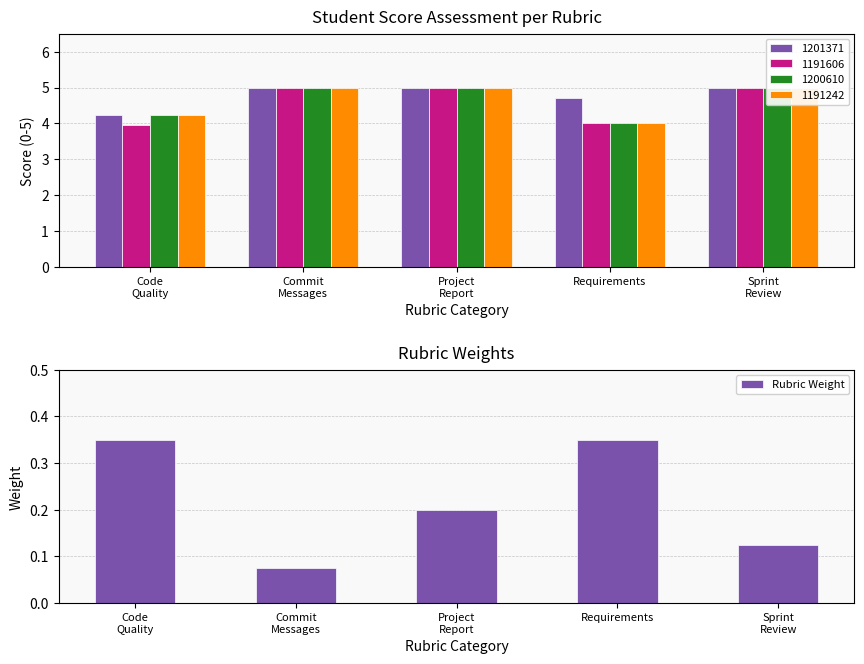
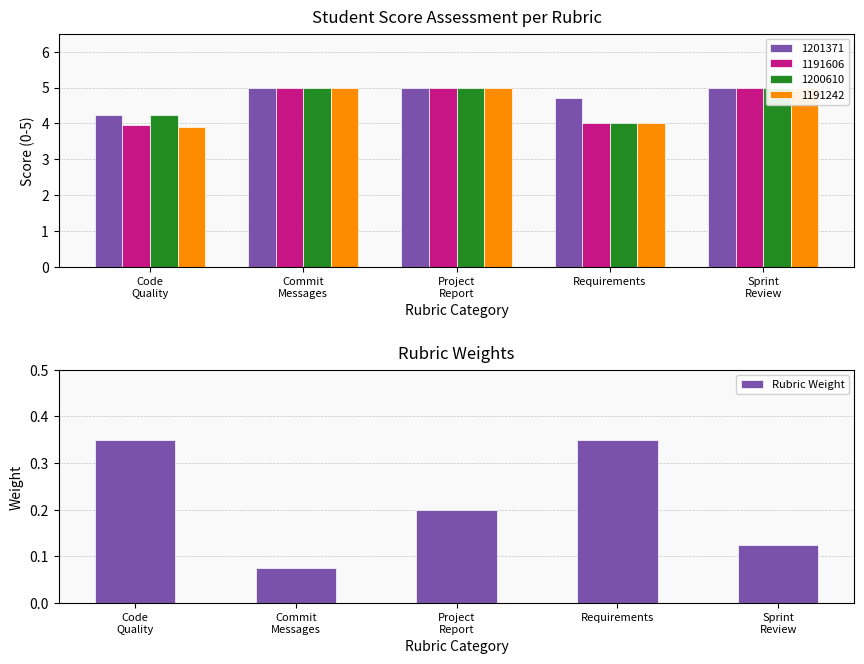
Student Score Assessment per Rubric, 1191242, Code Quality: 4.2 -> 3.9
